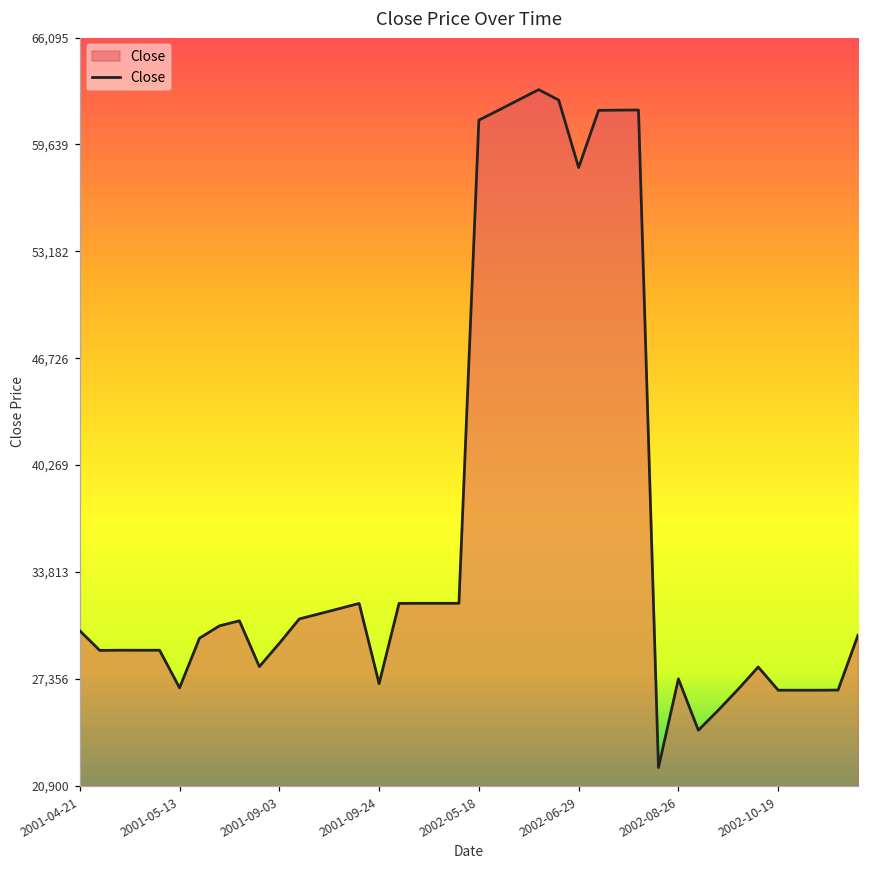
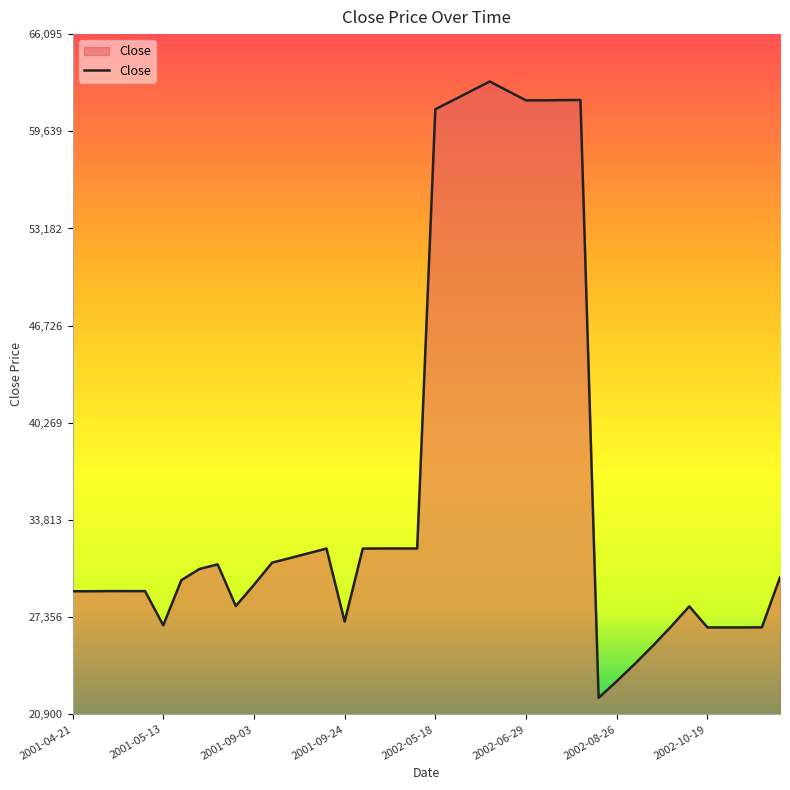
2001-04-21: 30,300 -> 29,100
2002-06-29: 58,200 -> 61,700
2002-08-26: 27,400 -> 23,100
